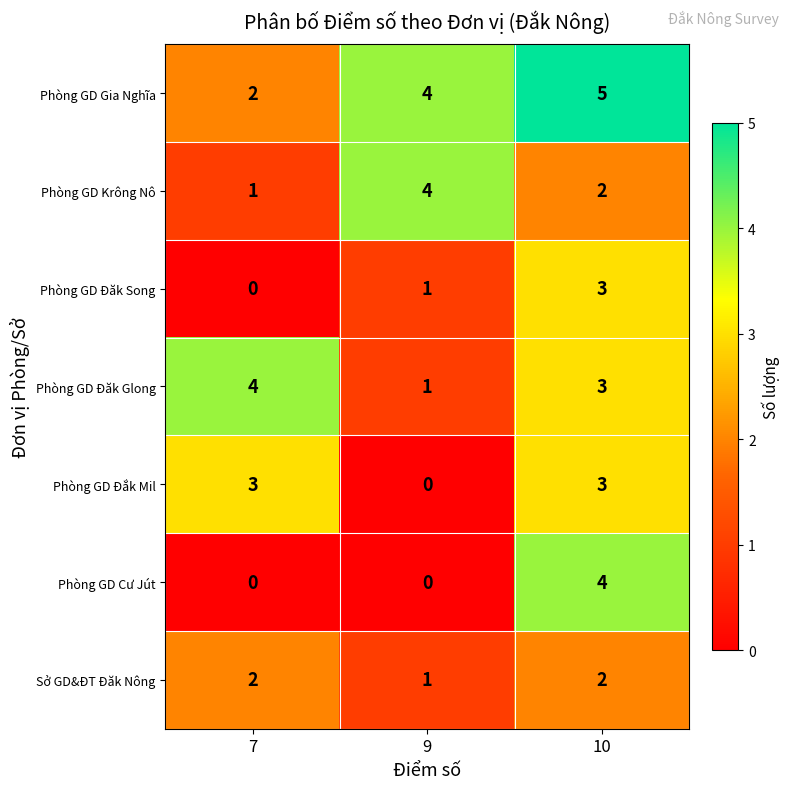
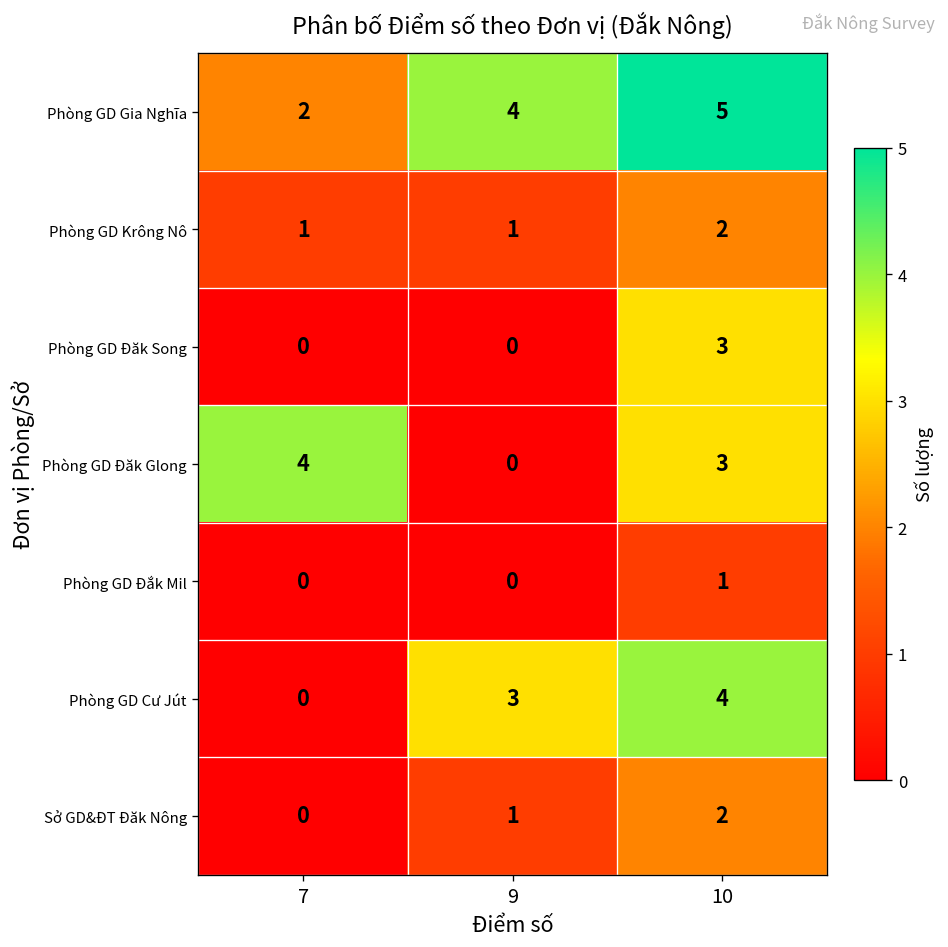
Phòng GD Krông Nô, 9: 4 -> 1
Phòng GD Đăk Song, 9: 1 -> 0
Phòng GD Đăk Glong, 9: 1 -> 0
Phòng GD Đắk Mil, 7: 3 -> 0
Phòng GD Đắk Mil, 10: 3 -> 1
Phòng GD Cư Jút, 9: 0 -> 3
Sở GD&ĐT Đăk Nông, 7: 2 -> 0
